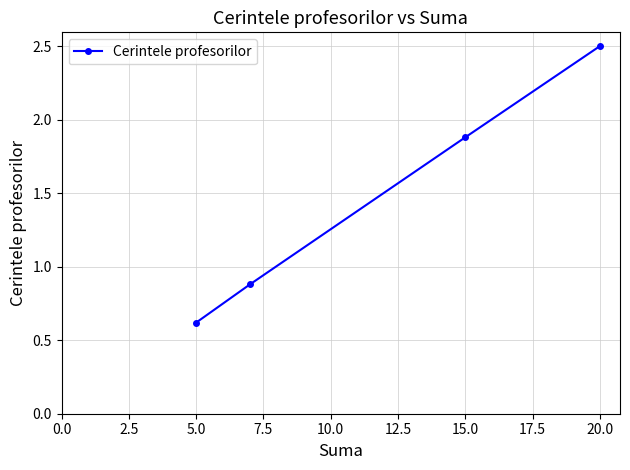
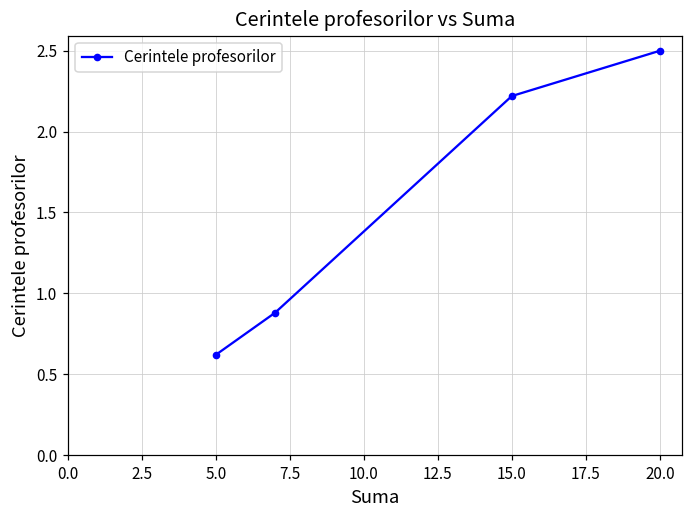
15.0: 1.88 -> 2.22
